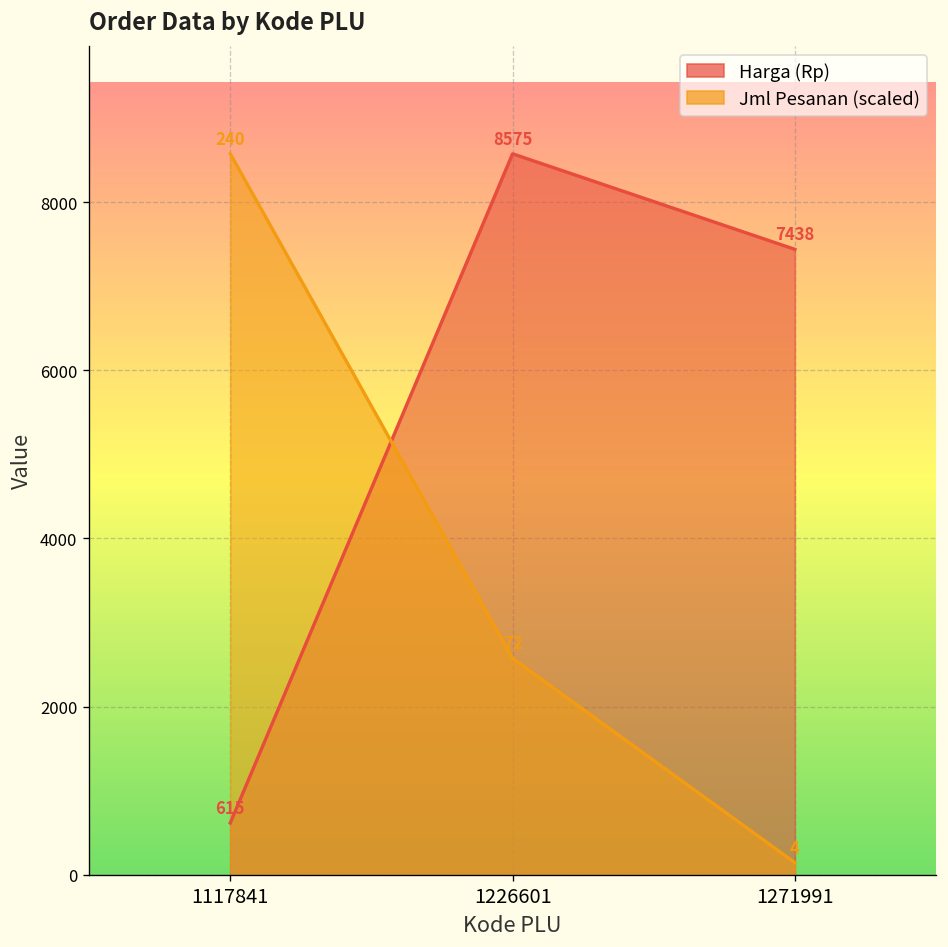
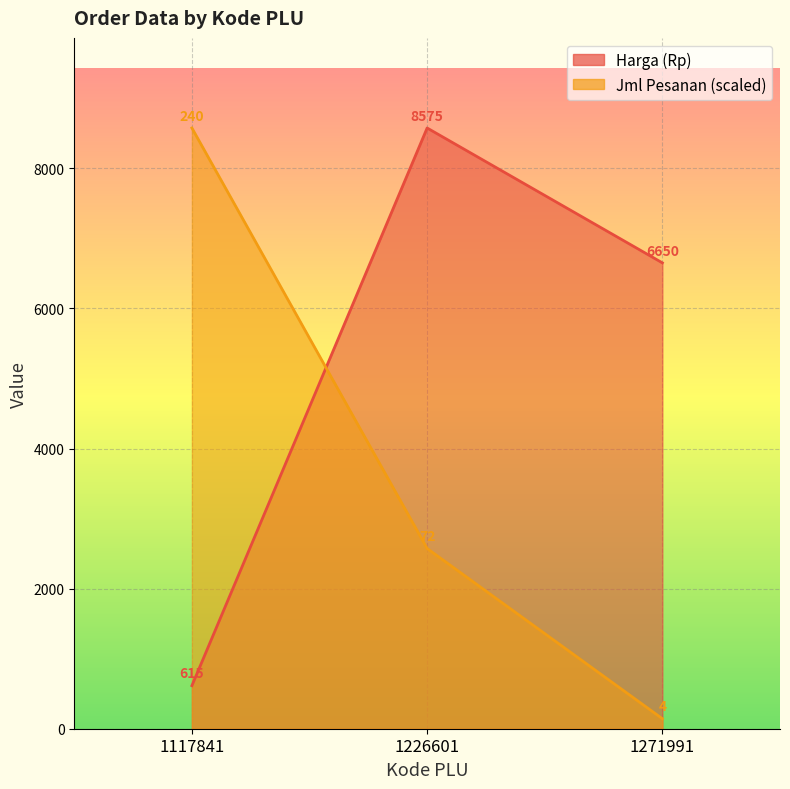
Harga (Rp), 1271991: 7438 -> 6650
